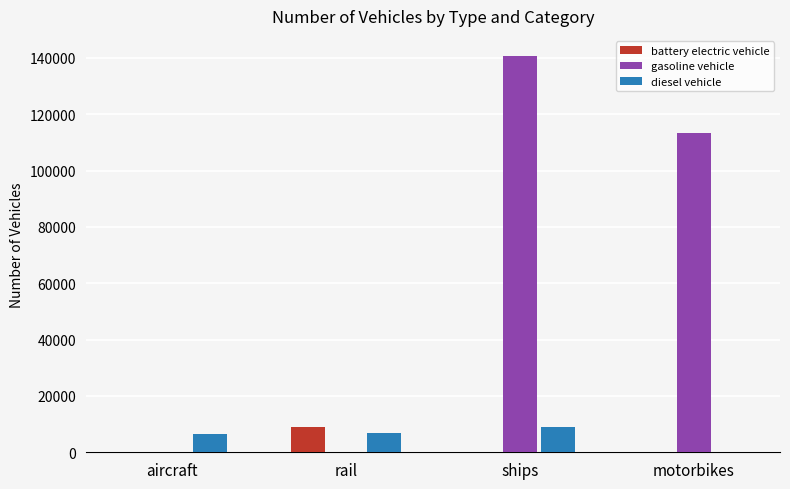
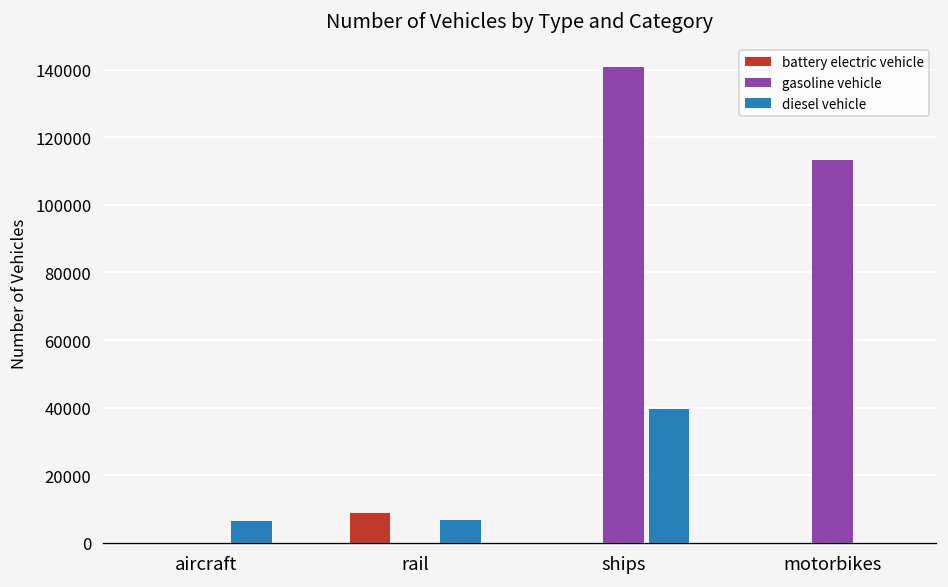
diesel vehicle, ships: 9000 -> 40000
